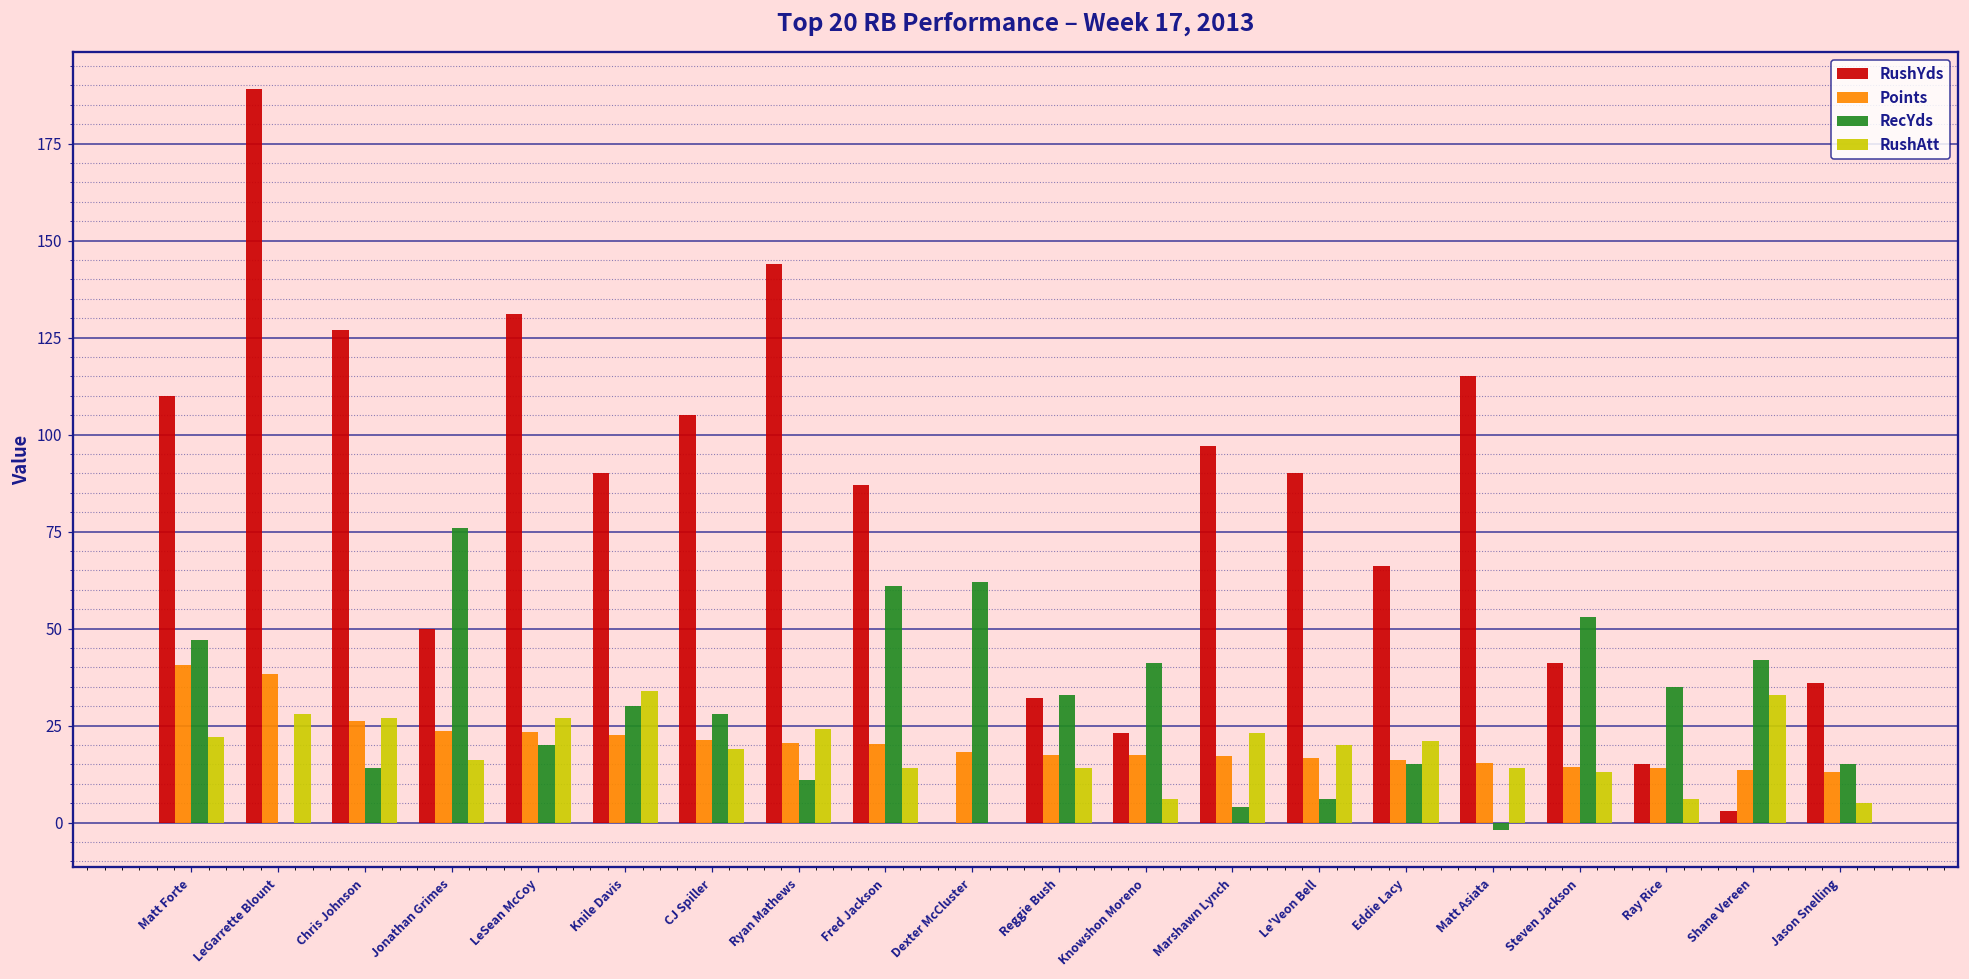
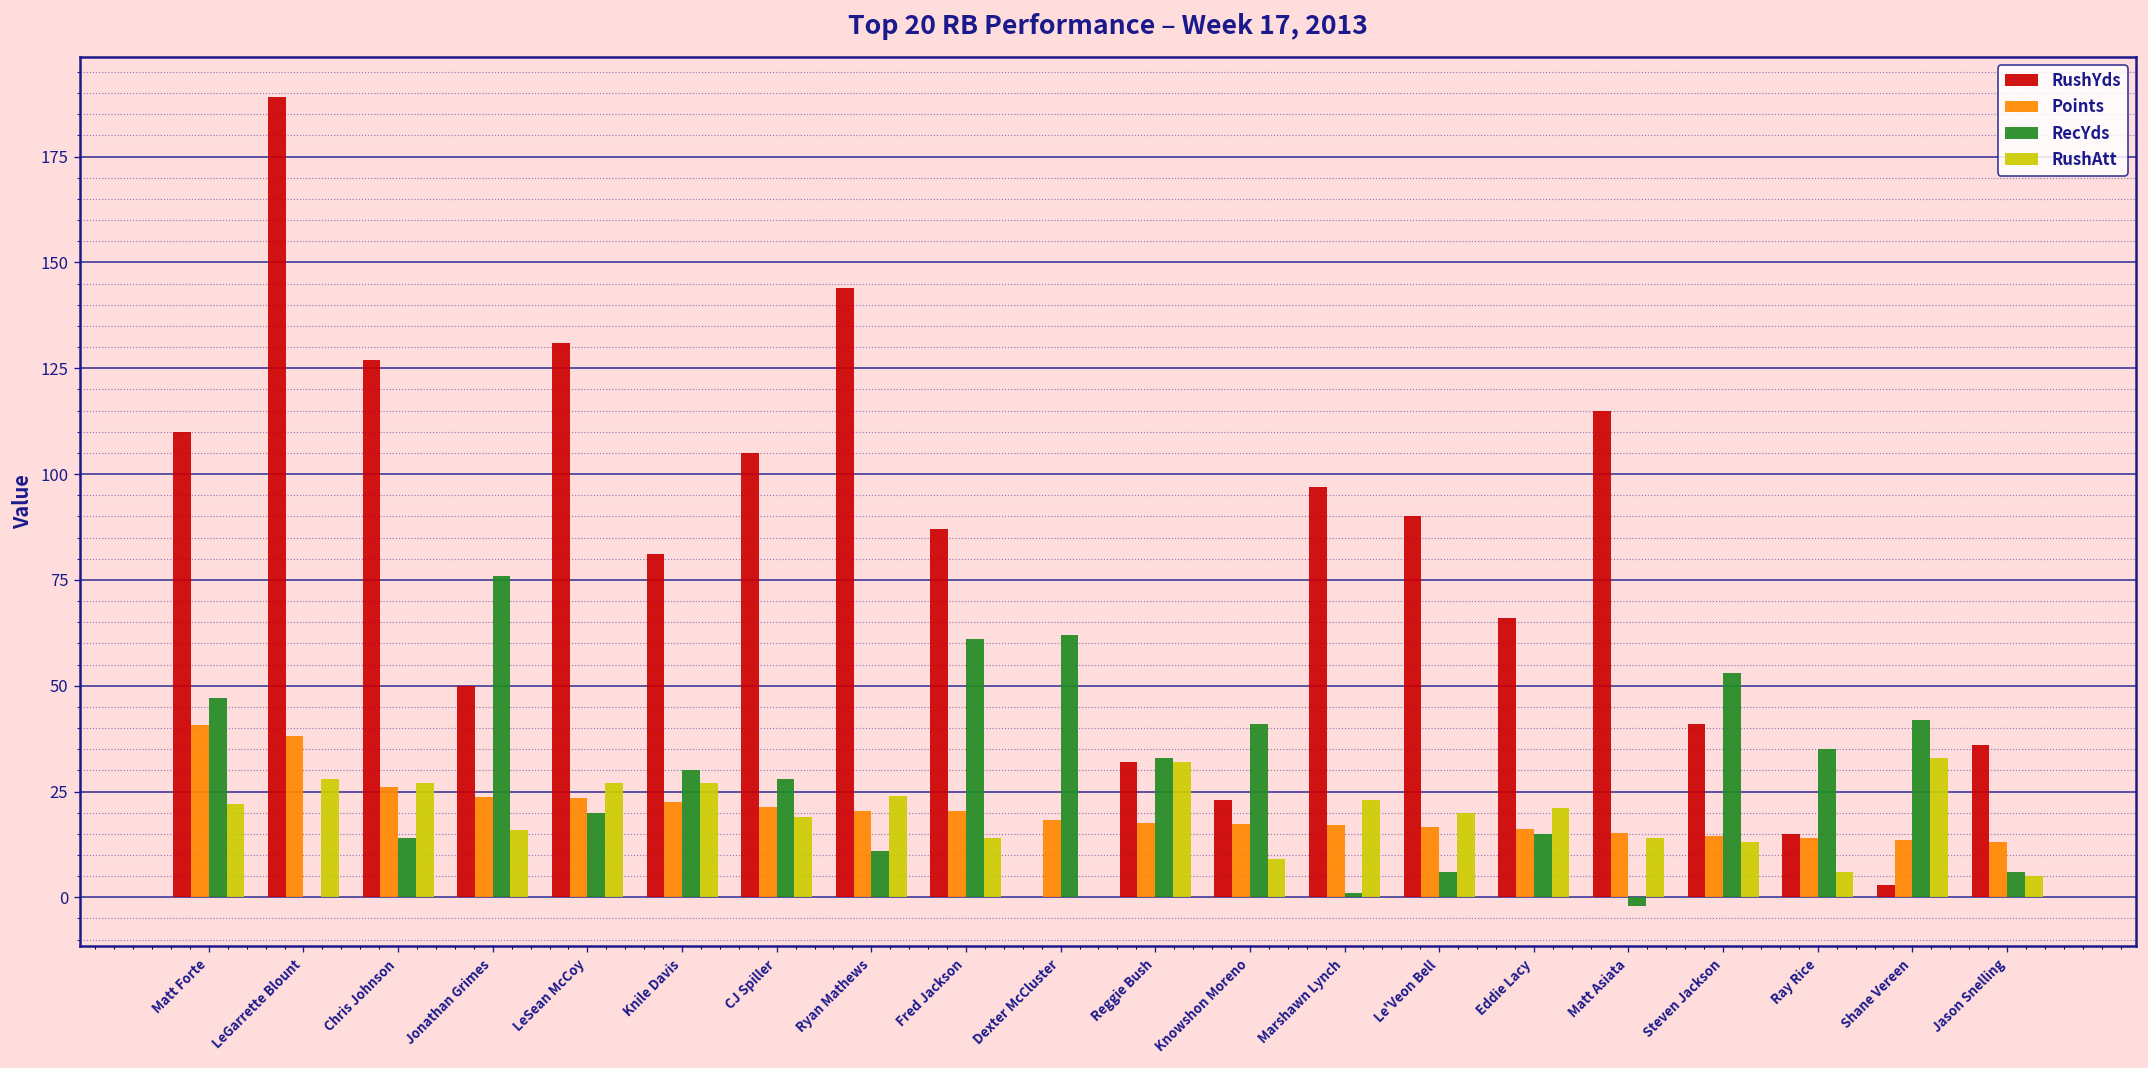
RushYds, Knile Davis: 90 -> 81
RushAtt, Knile Davis: 34 -> 27
RushAtt, Reggie Bush: 14 -> 32
RushAtt, Knowshon Moreno: 6 -> 9
RecYds, Marshawn Lynch: 4 -> 1
RecYds, Jason Snelling: 15 -> 6
